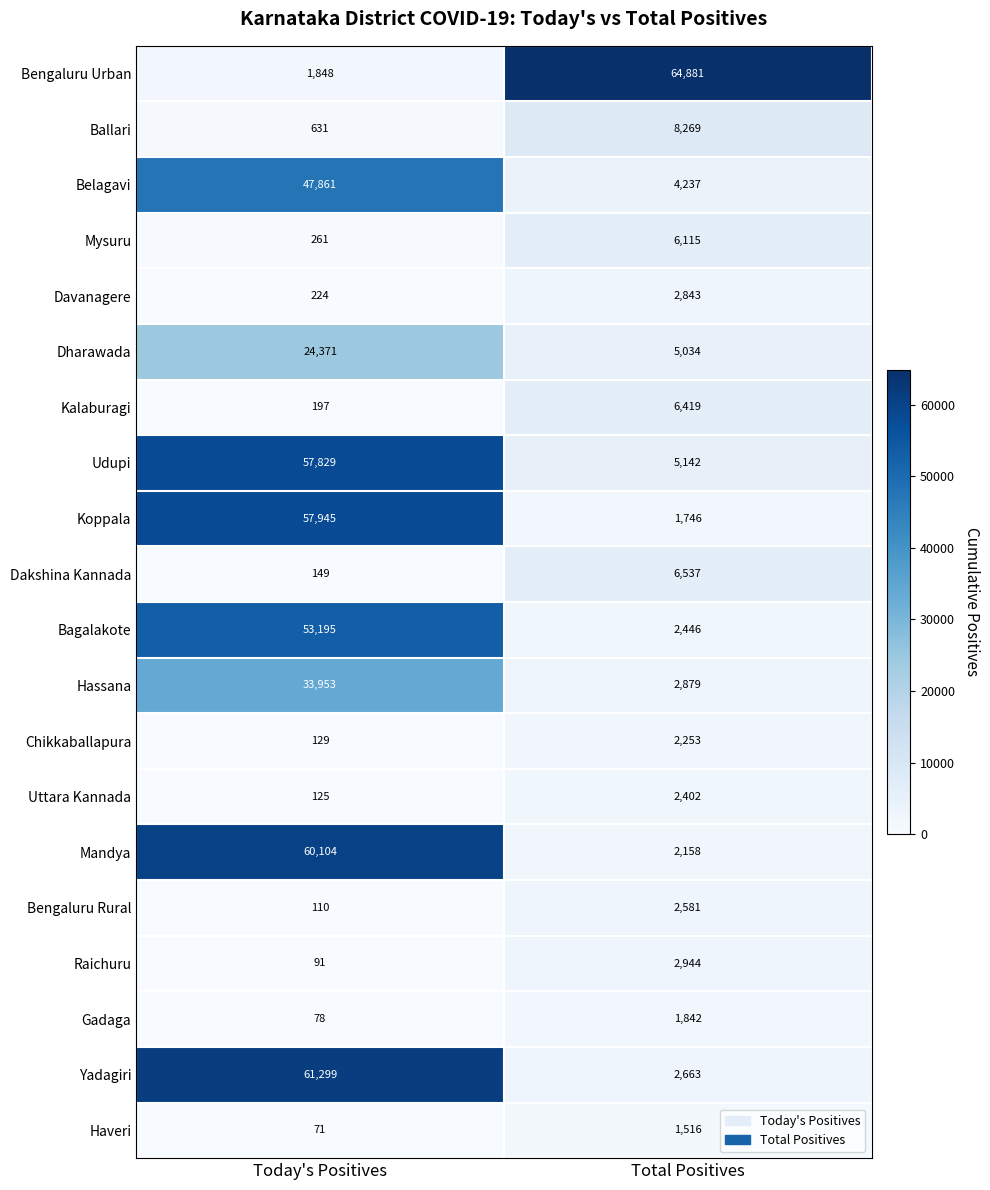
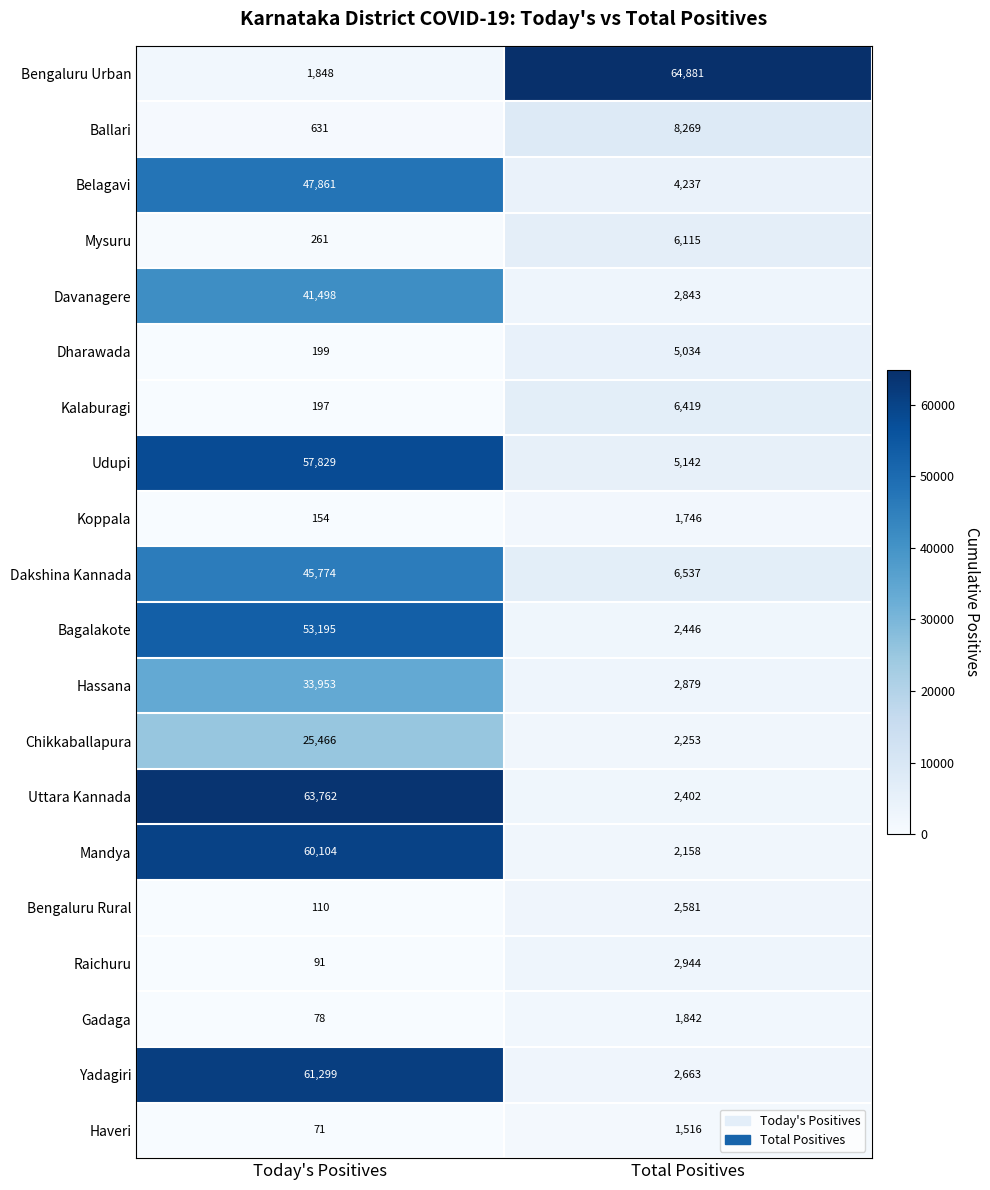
Davanagere, Today's Positives: 224 -> 41,498
Dharawada, Today's Positives: 24,371 -> 199
Koppala, Today's Positives: 57,945 -> 154
Dakshina Kannada, Today's Positives: 149 -> 45,774
Chikkaballapura, Today's Positives: 129 -> 25,466
Uttara Kannada, Today's Positives: 125 -> 63,762
